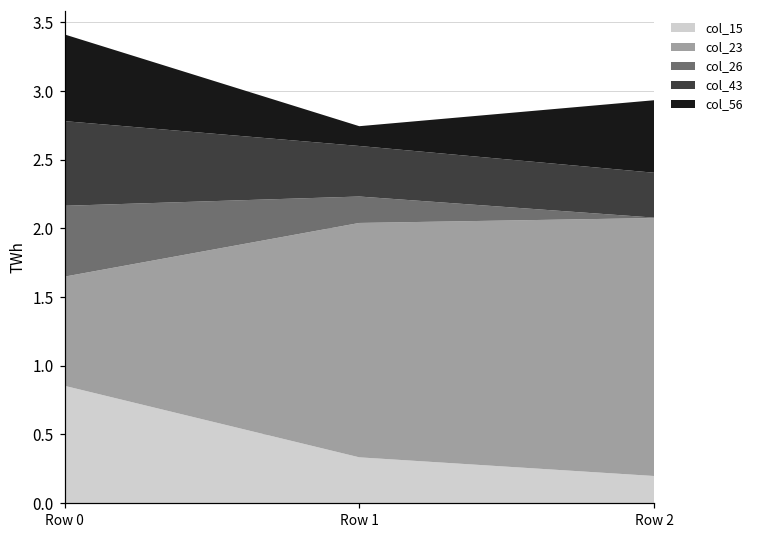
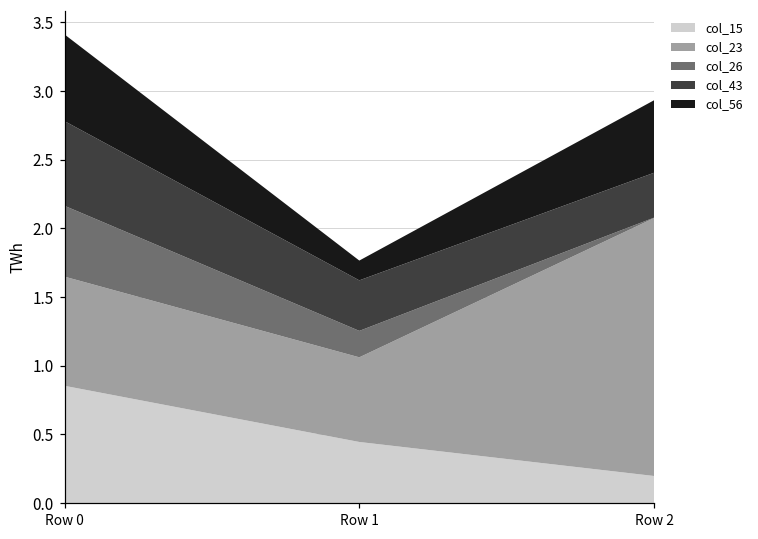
col_15, Row 1: 0.33 -> 0.44
col_23, Row 1: 1.71 -> 0.62
